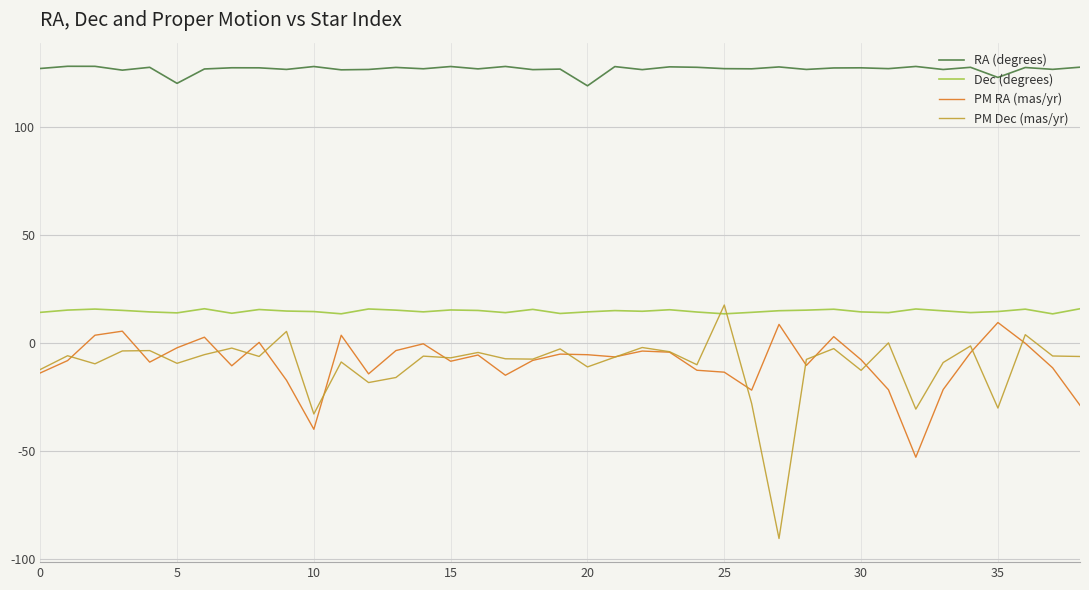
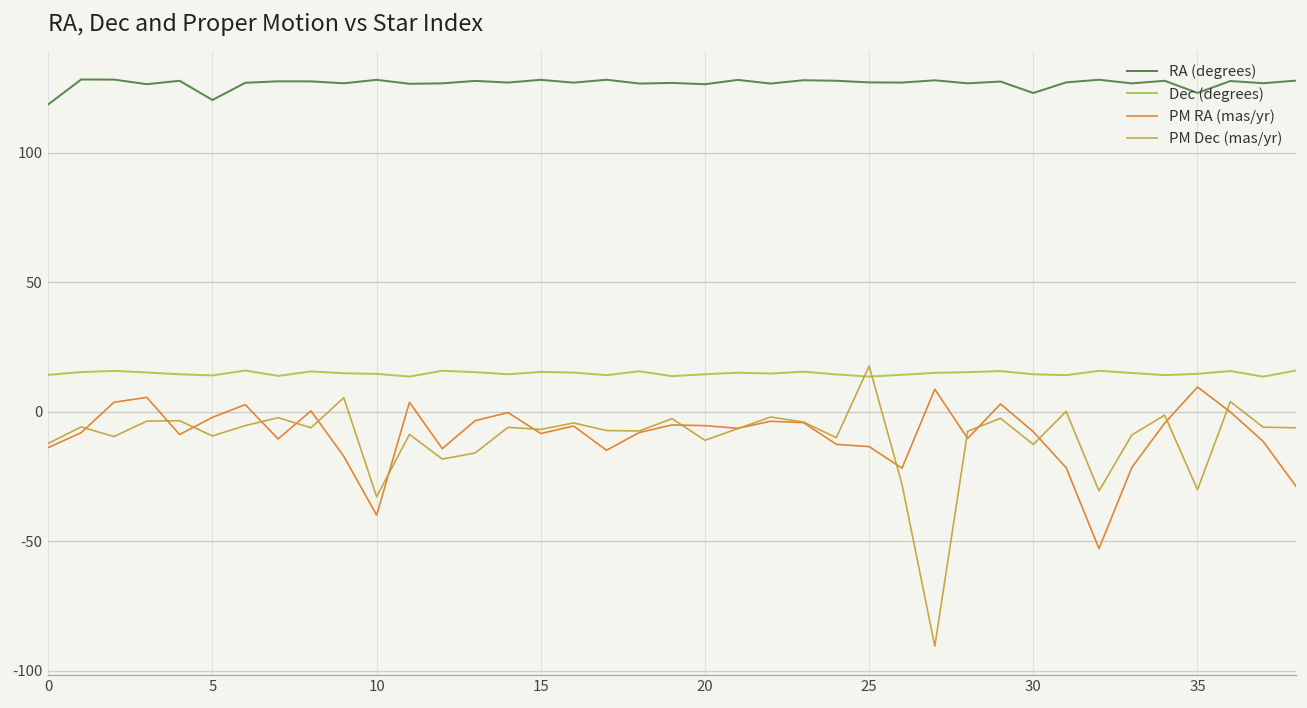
RA (degrees), 0: 127 -> 119
RA (degrees), 20: 119 -> 126
RA (degrees), 30: 127 -> 123
